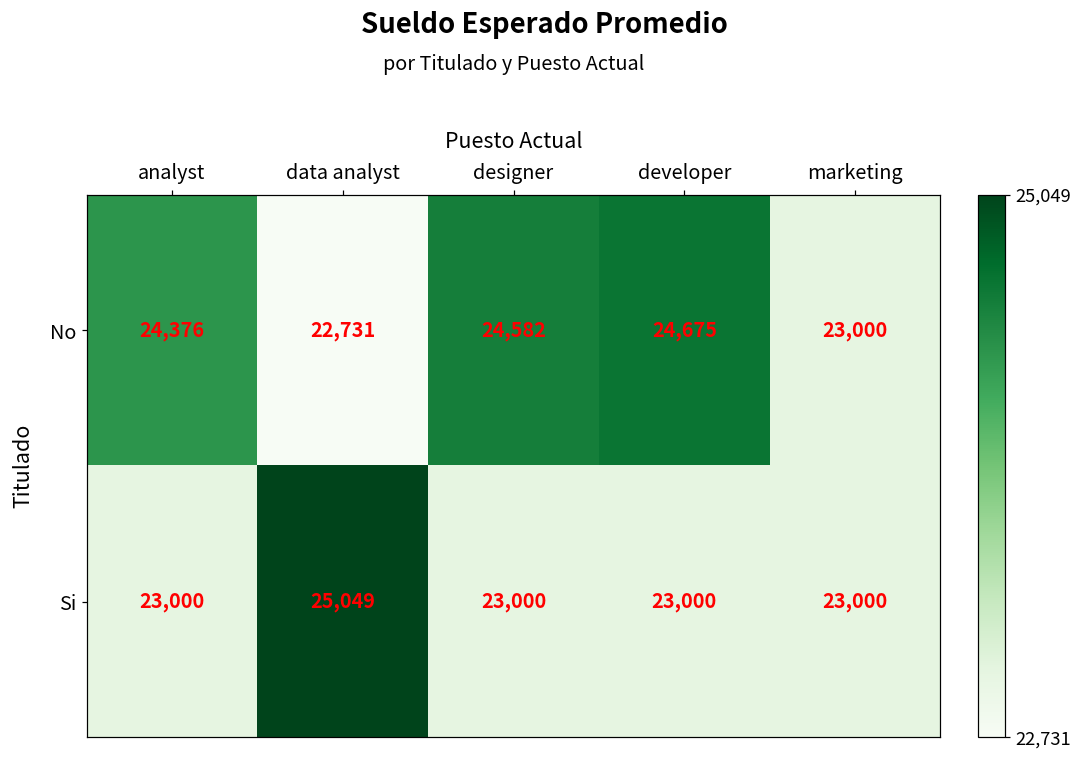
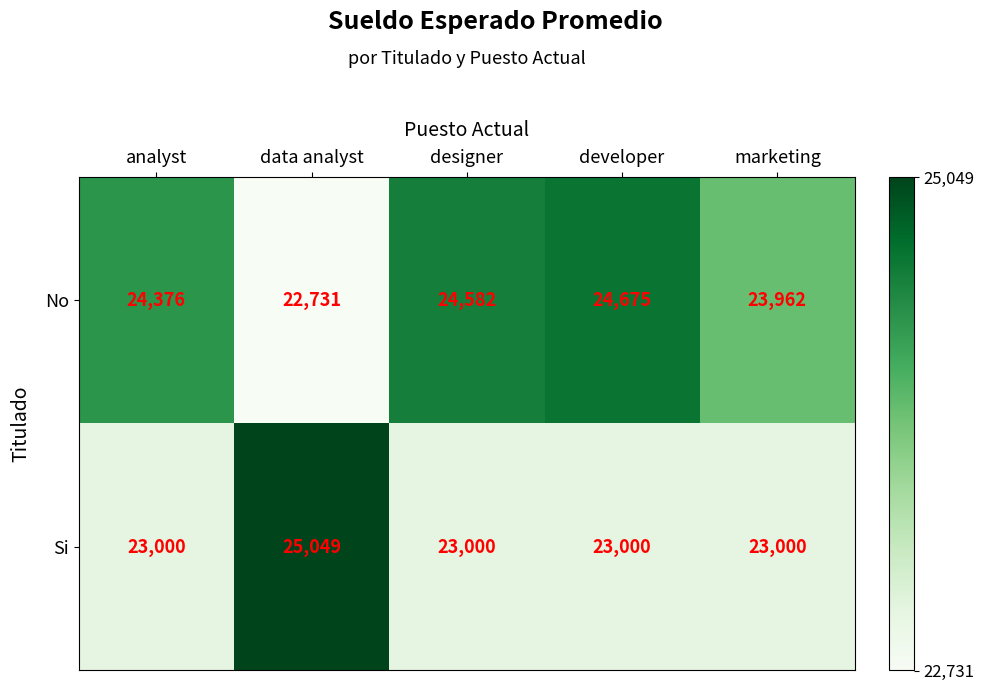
No, marketing: 23,000 -> 23,962
